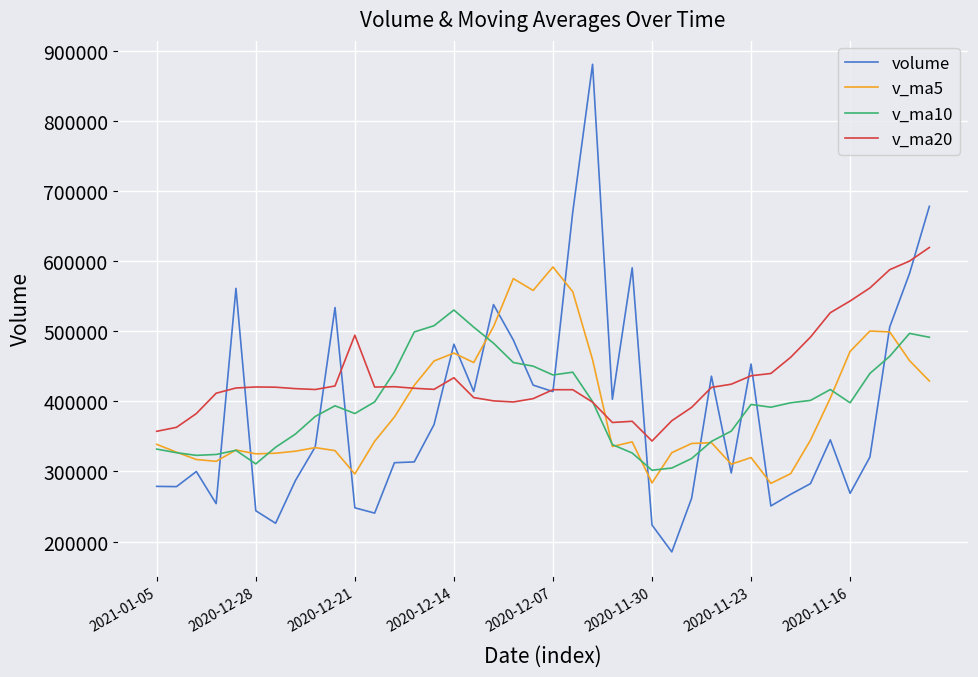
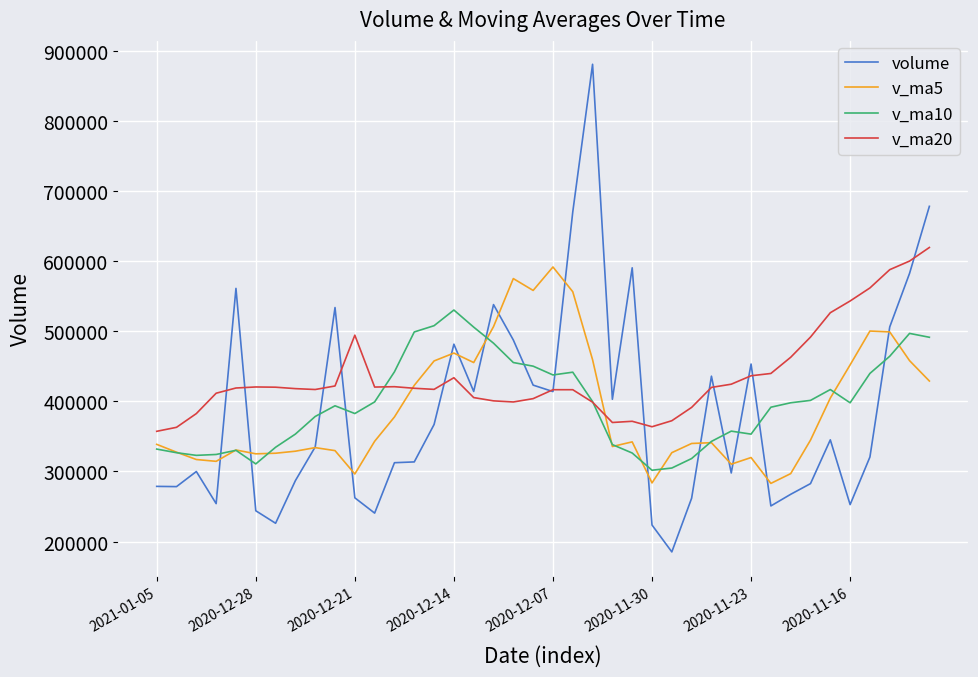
volume, 2020-12-21: 250000 -> 260000
v_ma20, 2020-11-30: 340000 -> 360000
v_ma10, 2020-11-23: 400000 -> 350000
volume, 2020-11-16: 270000 -> 250000
v_ma5, 2020-11-16: 470000 -> 450000
